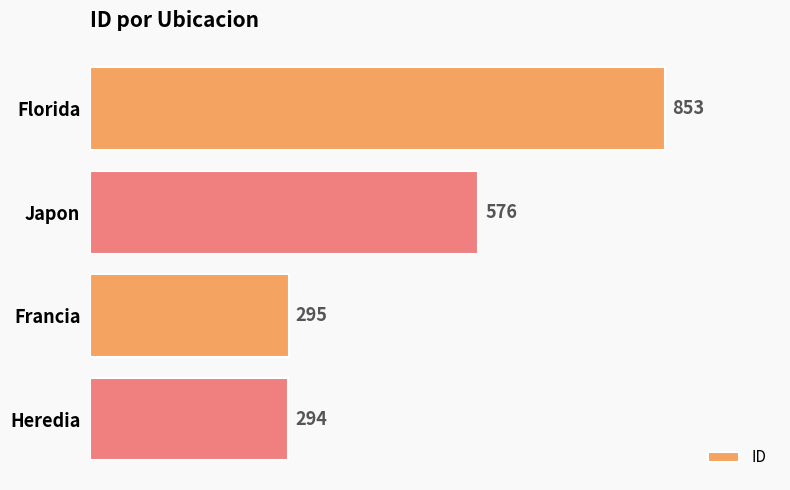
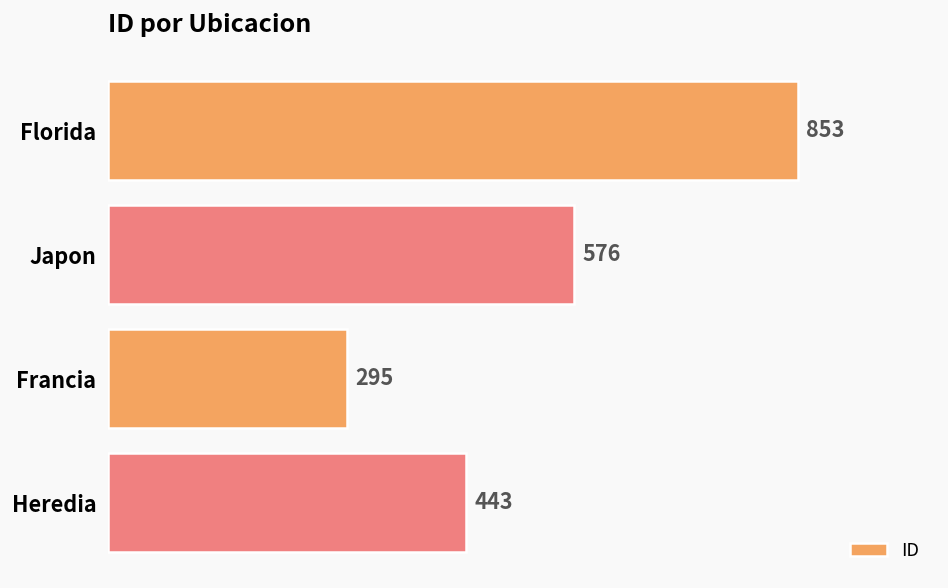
Heredia: 294 -> 443
